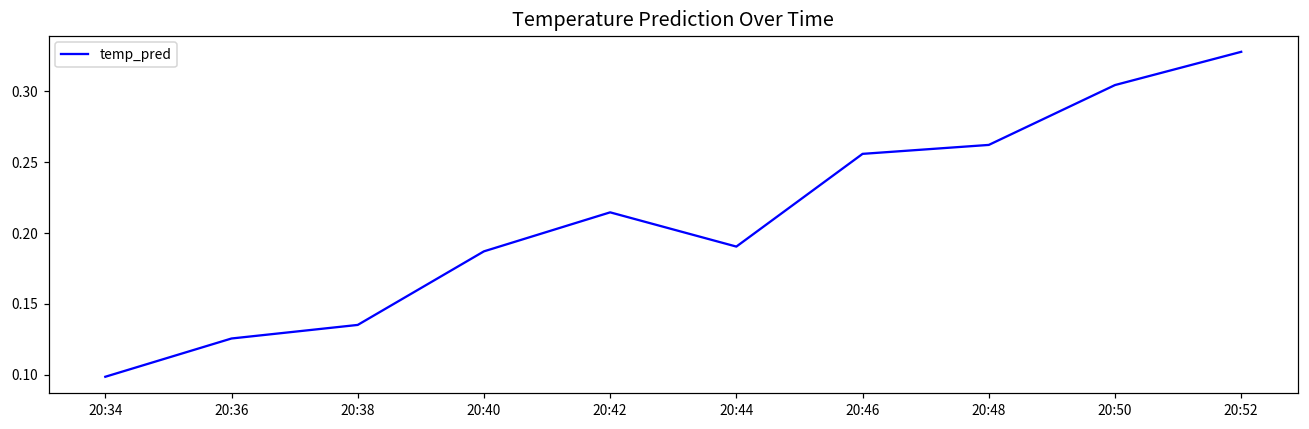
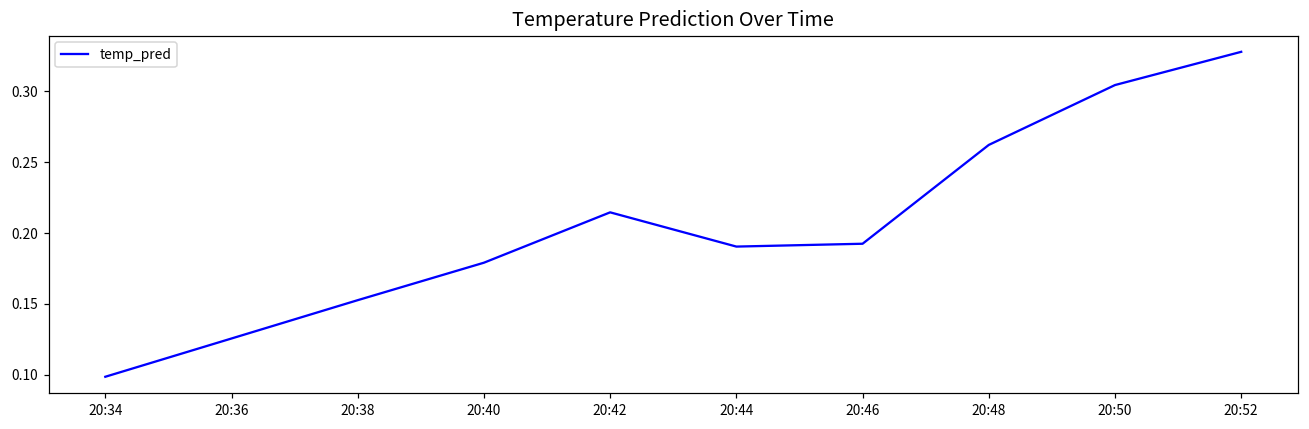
20:38: 0.135 -> 0.153
20:40: 0.187 -> 0.179
20:46: 0.256 -> 0.192
